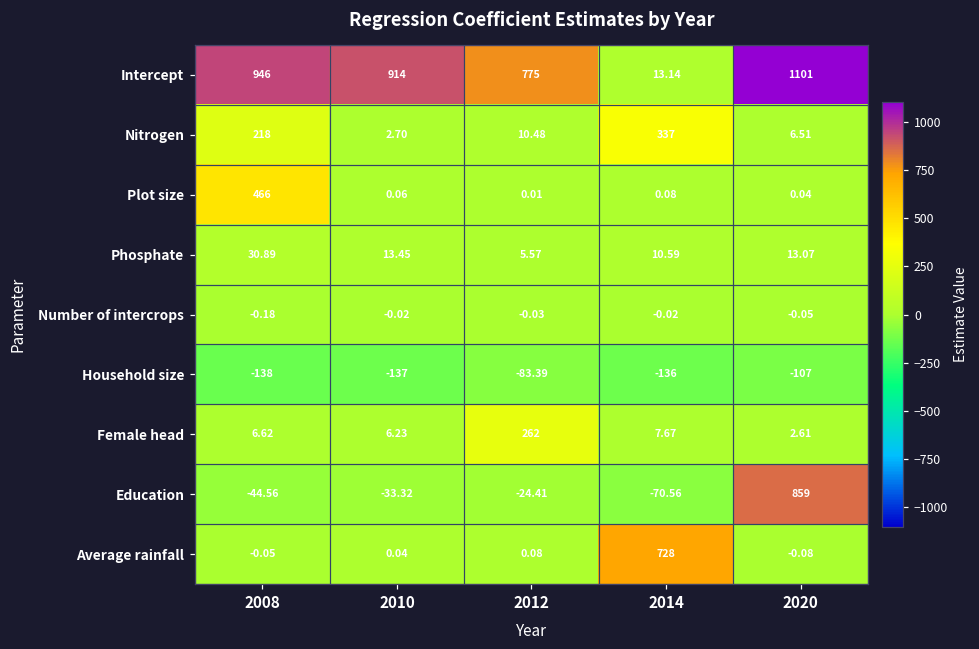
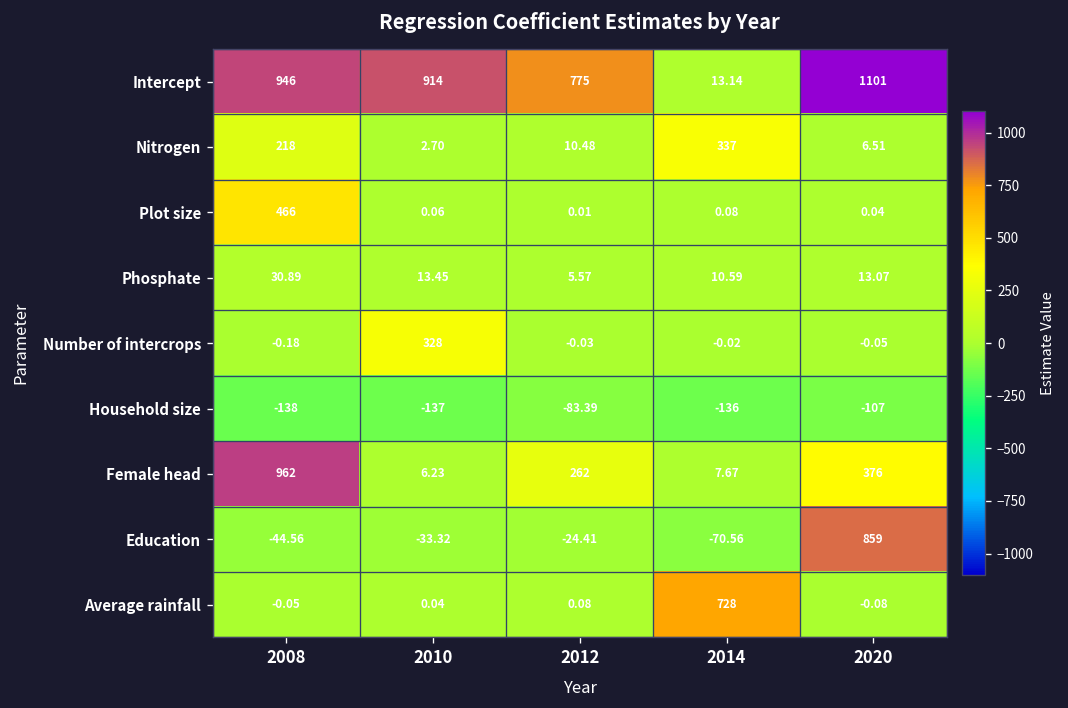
Number of intercrops, 2010: -0.02 -> 328
Female head, 2008: 6.62 -> 962
Female head, 2020: 2.61 -> 376
